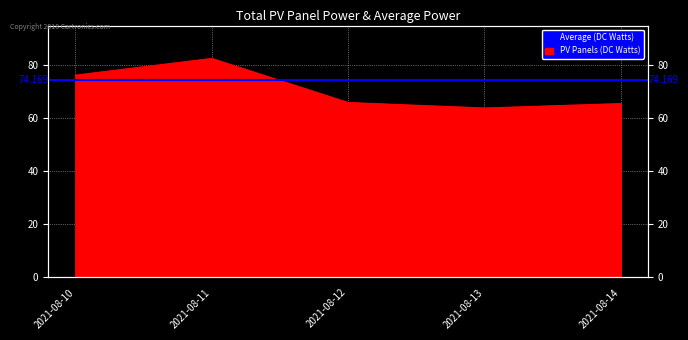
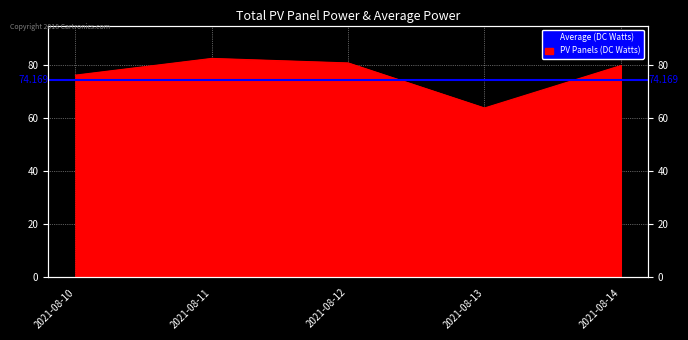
2021-08-12: 66 -> 81
2021-08-14: 65 -> 80
